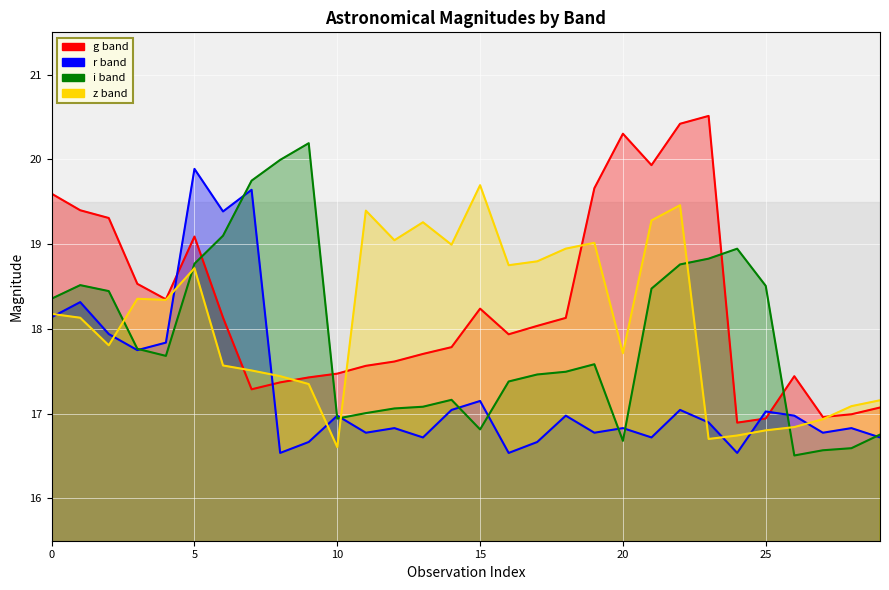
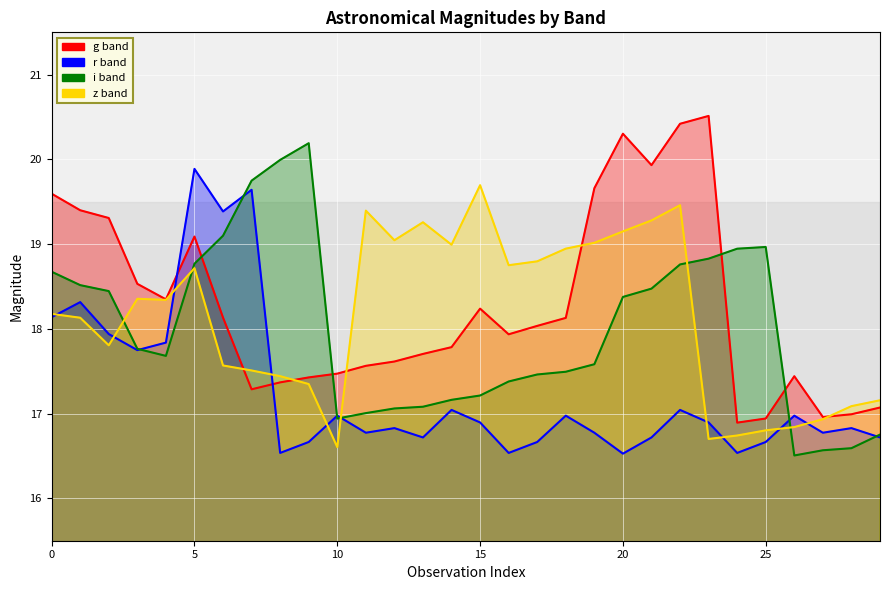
i band, 0: 18.4 -> 18.7
r band, 15: 17.1 -> 16.9
i band, 15: 16.8 -> 17.2
r band, 20: 16.8 -> 16.5
i band, 20: 16.7 -> 18.4
z band, 20: 17.7 -> 19.2
r band, 25: 17.0 -> 16.7
i band, 25: 18.5 -> 19.0
